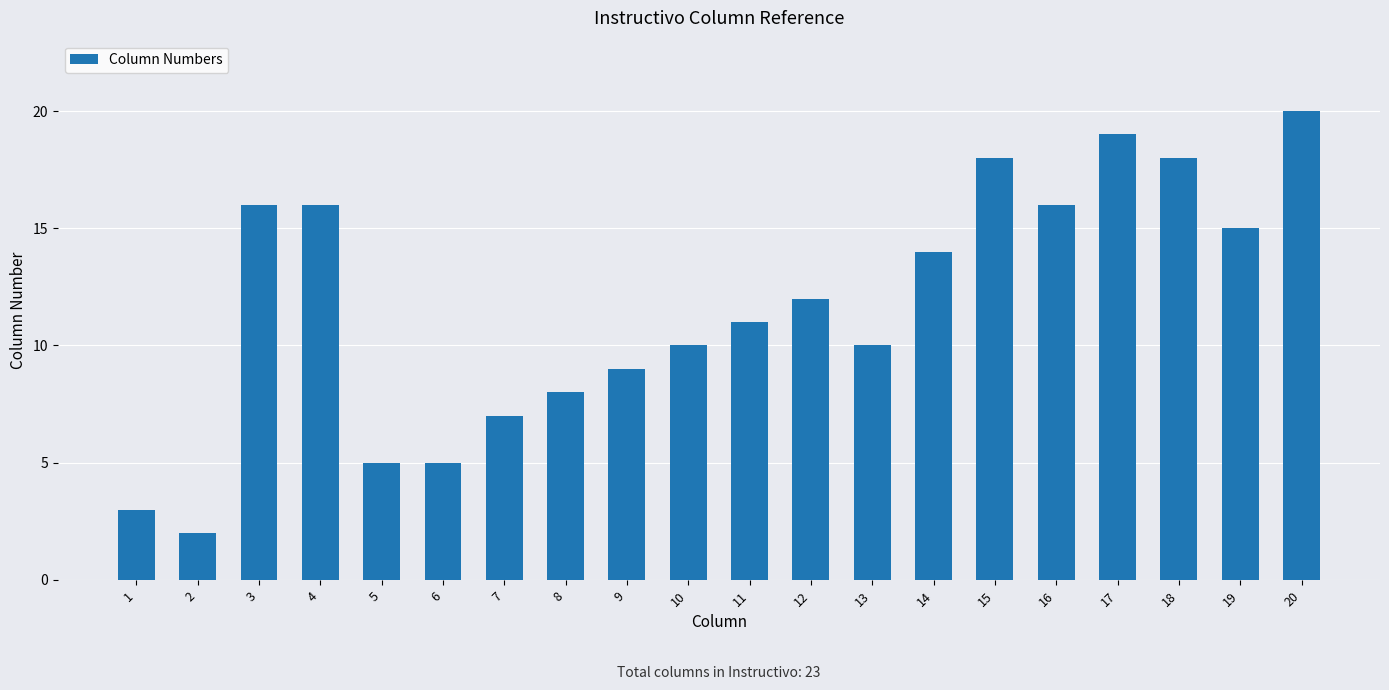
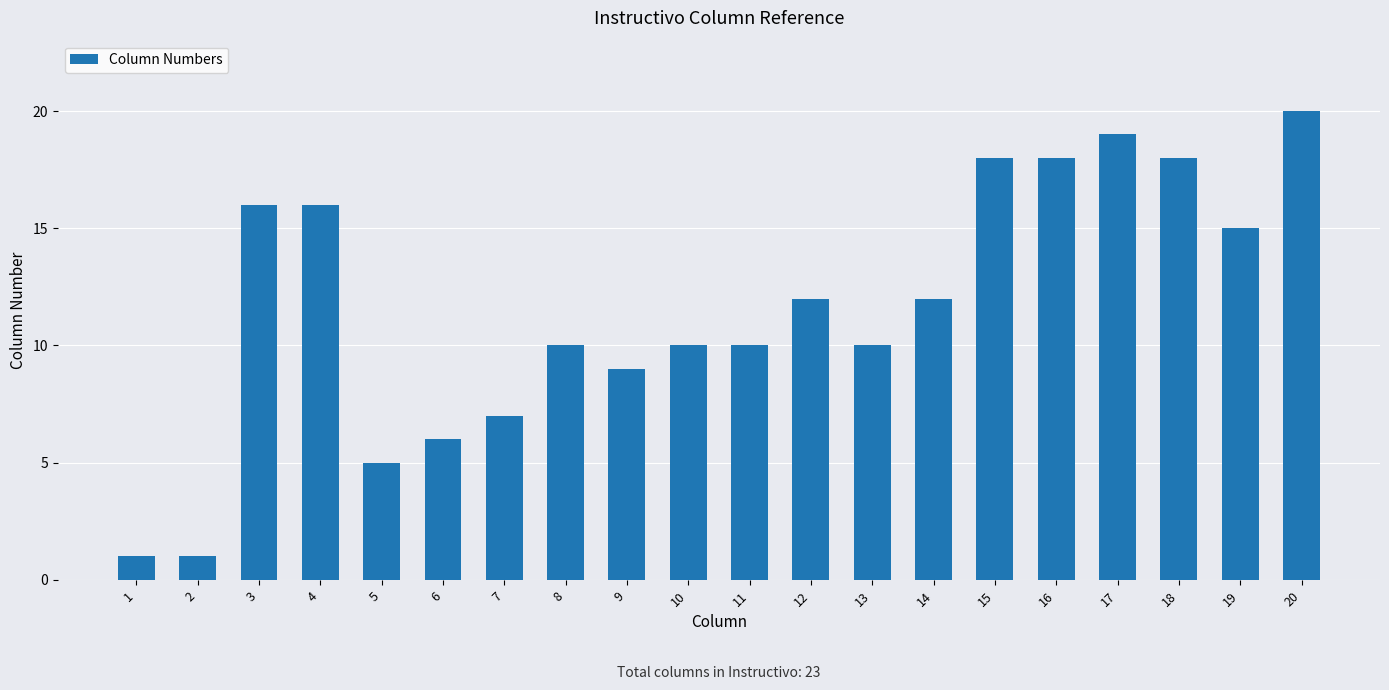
1: 3 -> 1
2: 2 -> 1
6: 5 -> 6
8: 8 -> 10
11: 11 -> 10
14: 14 -> 12
16: 16 -> 18
